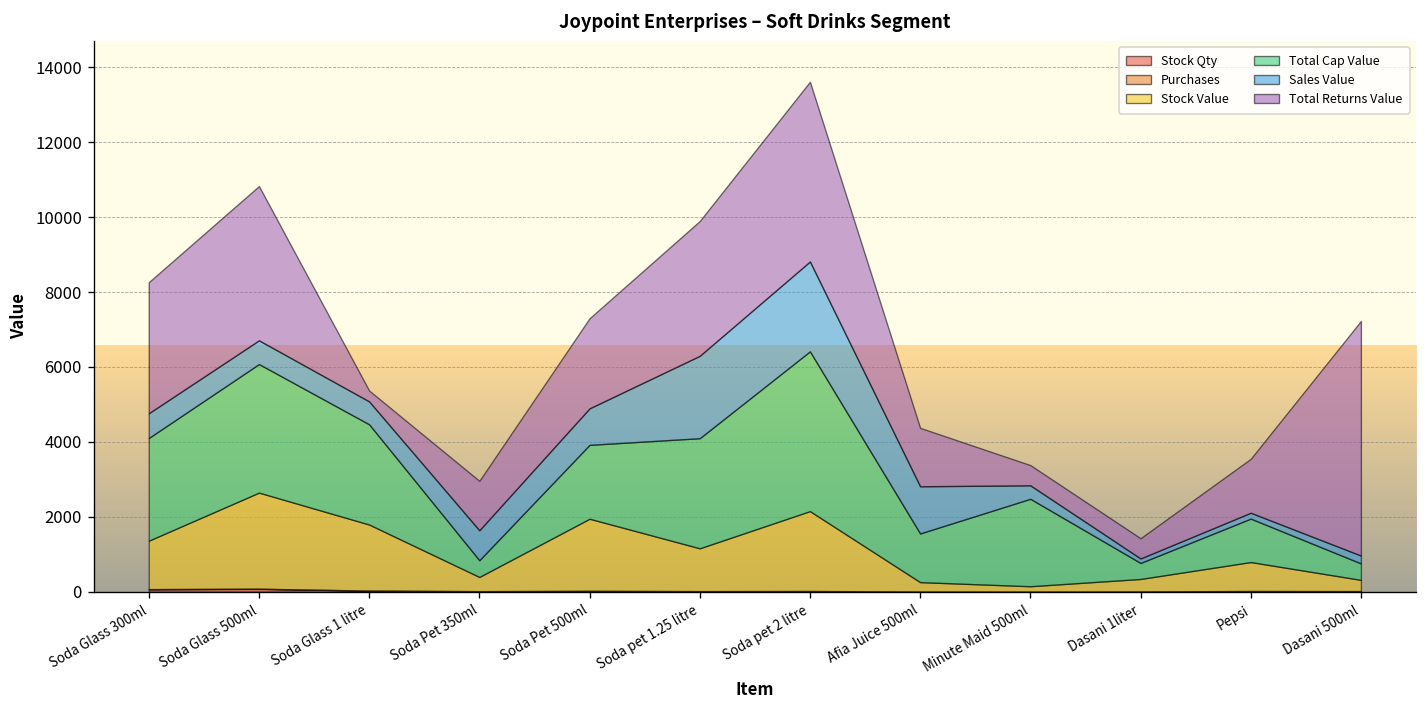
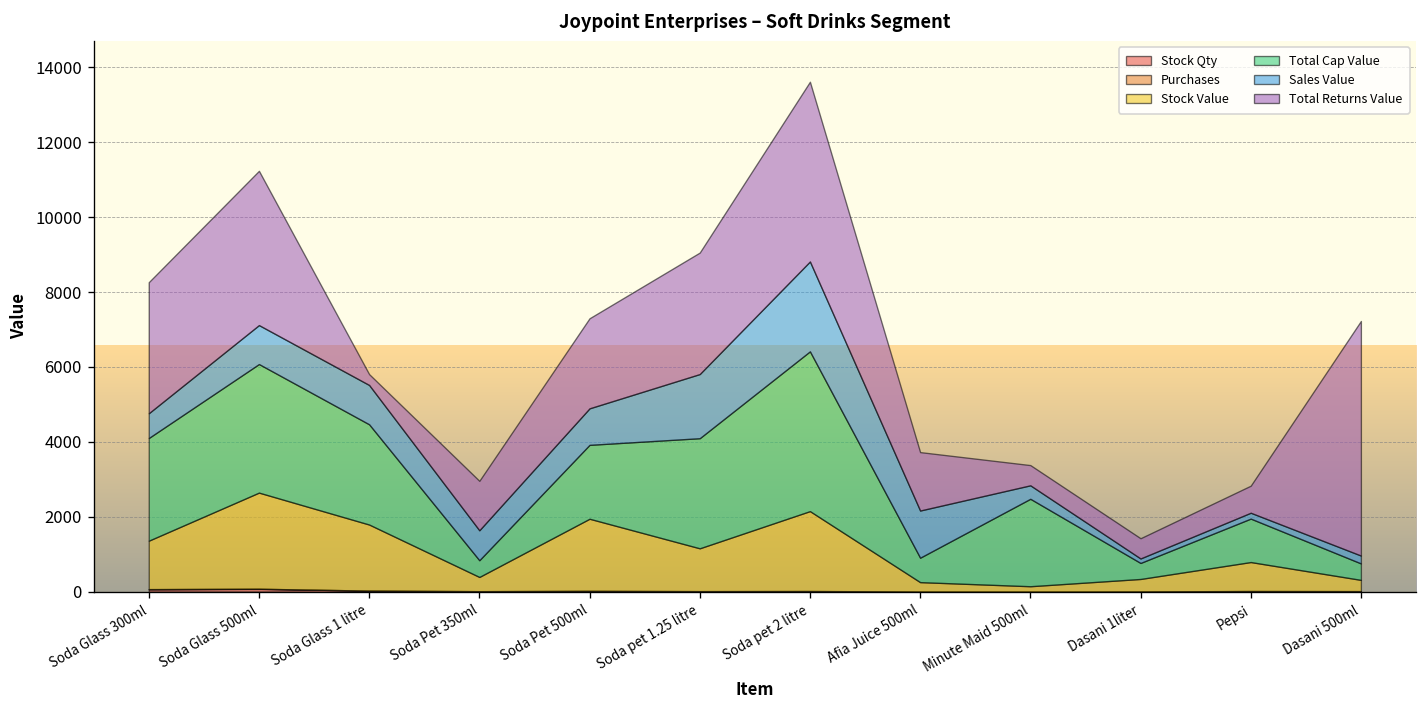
Sales Value, Soda Glass 500ml: 600 -> 1000
Sales Value, Soda Glass 1 litre: 600 -> 1100
Sales Value, Soda pet 1.25 litre: 2200 -> 1700
Total Returns Value, Soda pet 1.25 litre: 3600 -> 3200
Total Cap Value, Afia Juice 500ml: 1300 -> 700
Total Returns Value, Pepsi: 1400 -> 700
